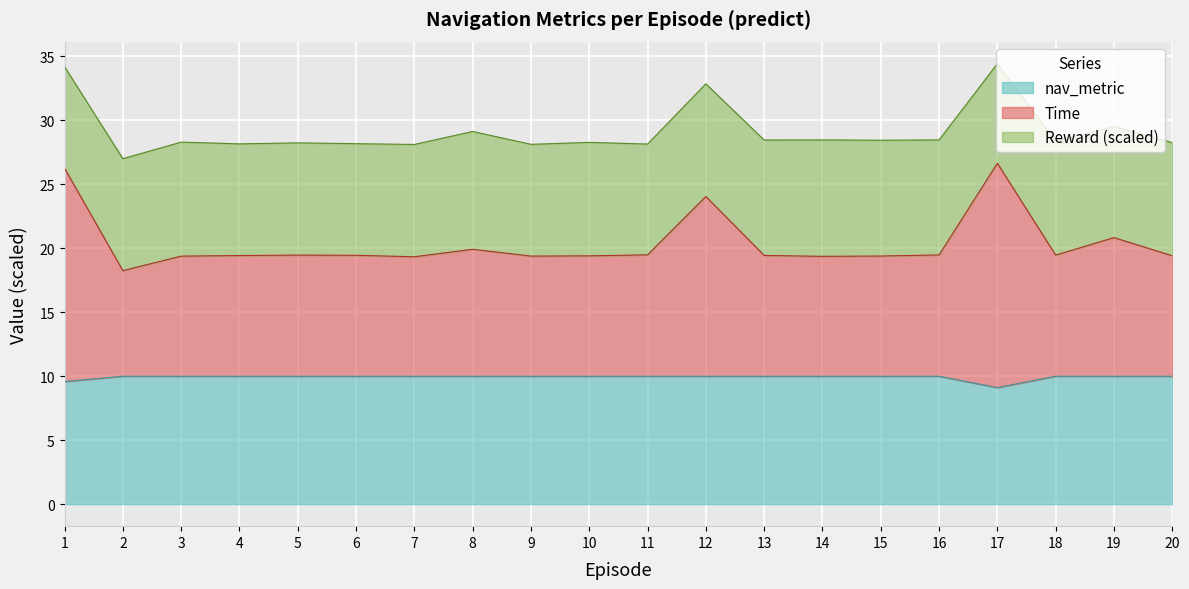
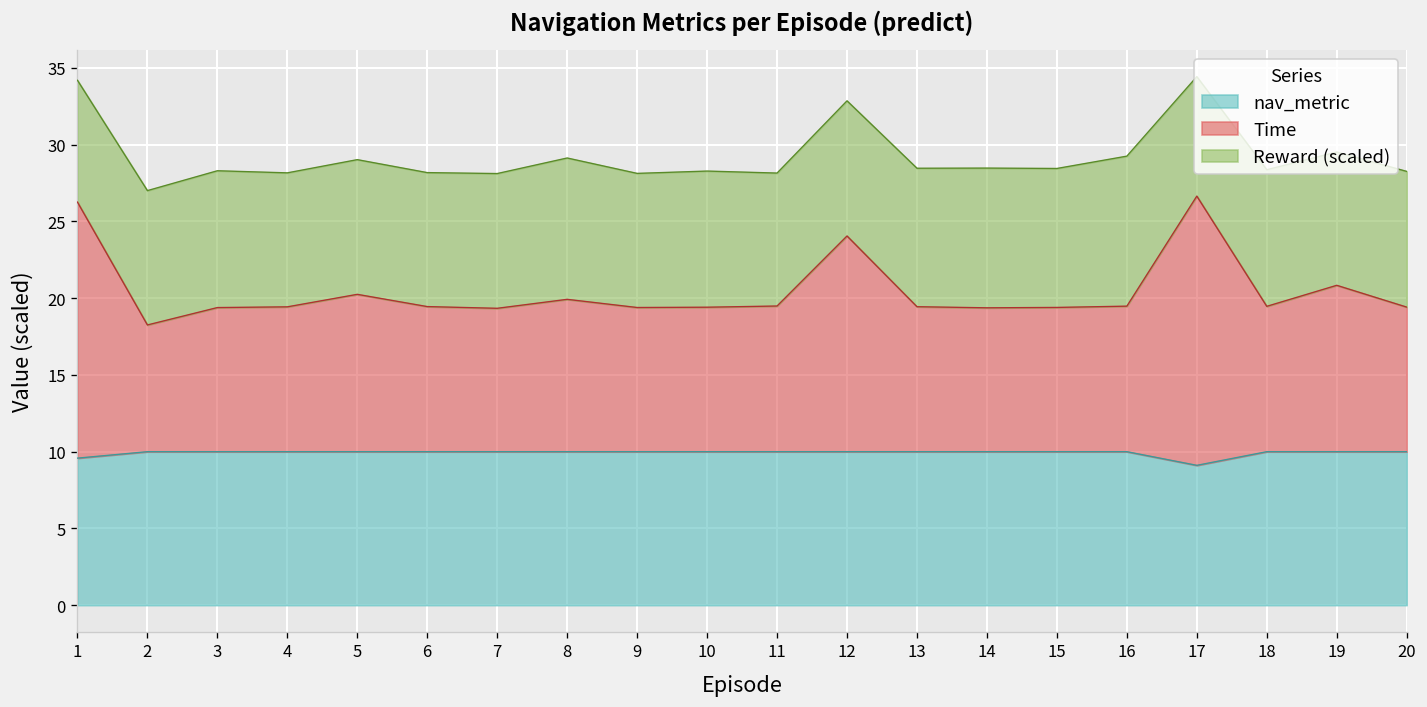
Time, 5: 9.5 -> 10.3
Reward (scaled), 16: 9.0 -> 9.8
